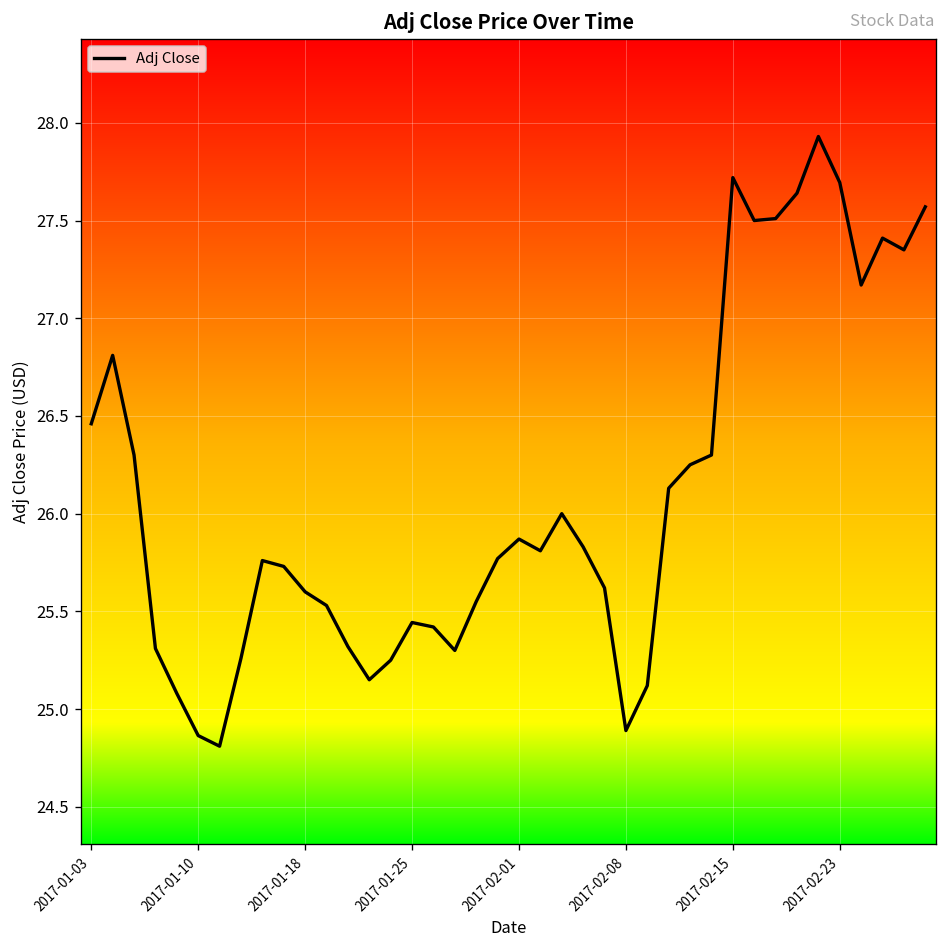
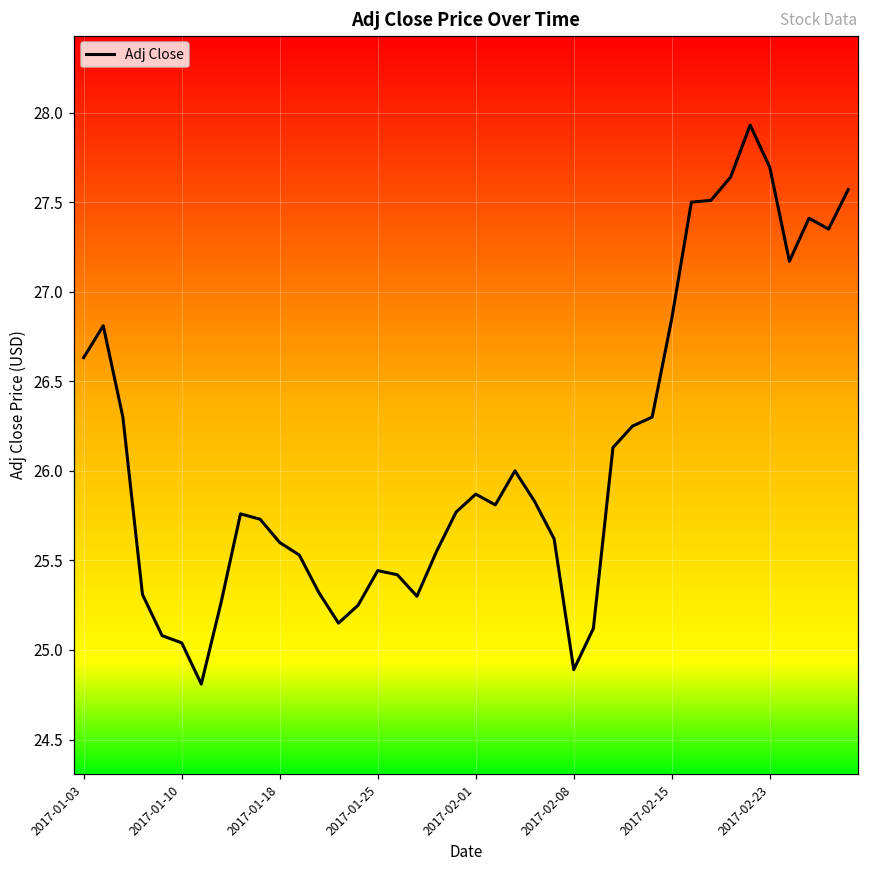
2017-01-03: 26.46 -> 26.63
2017-01-10: 24.86 -> 25.04
2017-02-15: 27.72 -> 26.85
